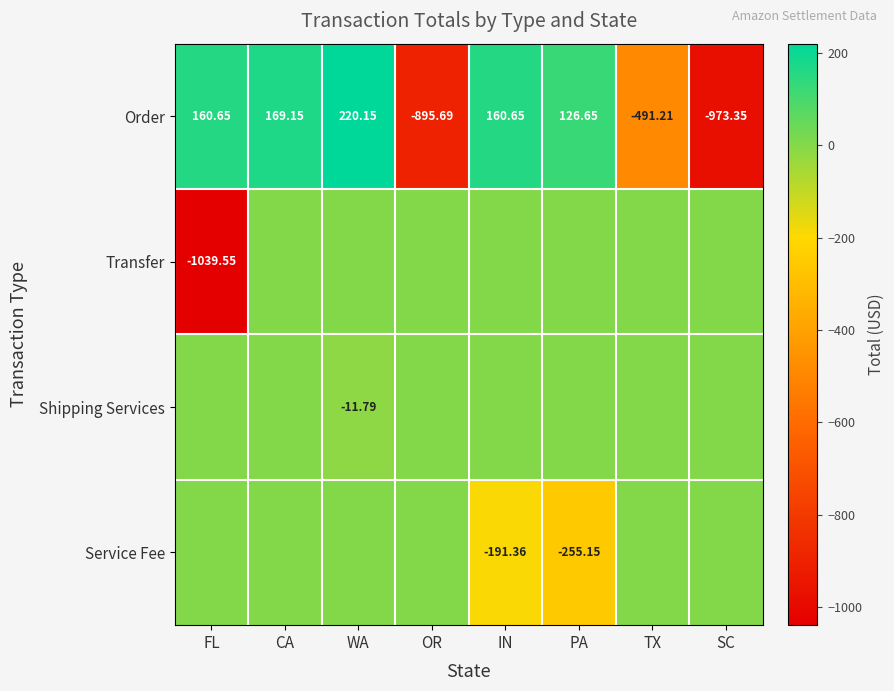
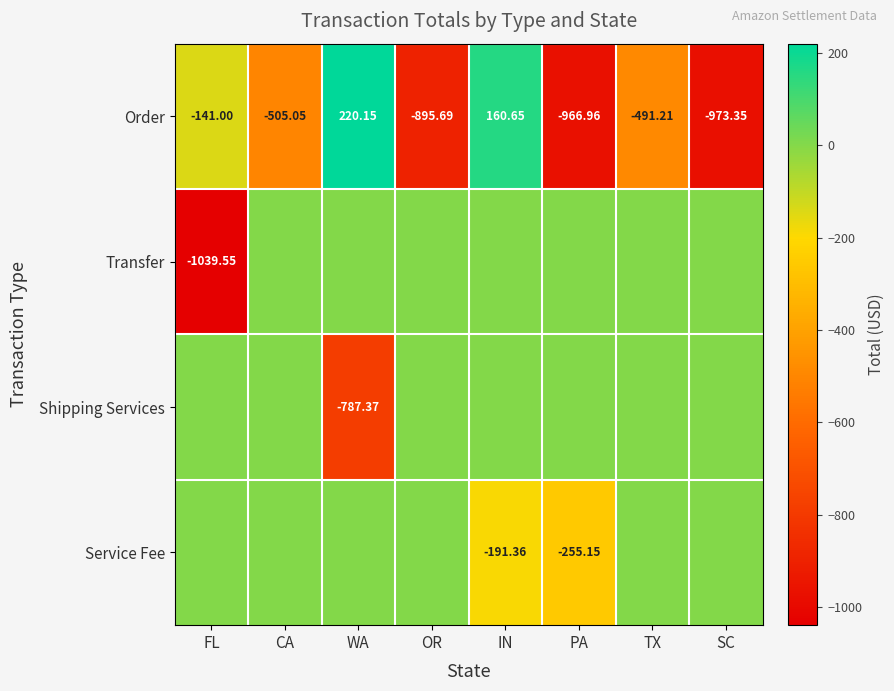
Order, FL: 160.65 -> -141.00
Order, CA: 169.15 -> -505.05
Order, PA: 126.65 -> -966.96
Shipping Services, WA: -11.79 -> -787.37
